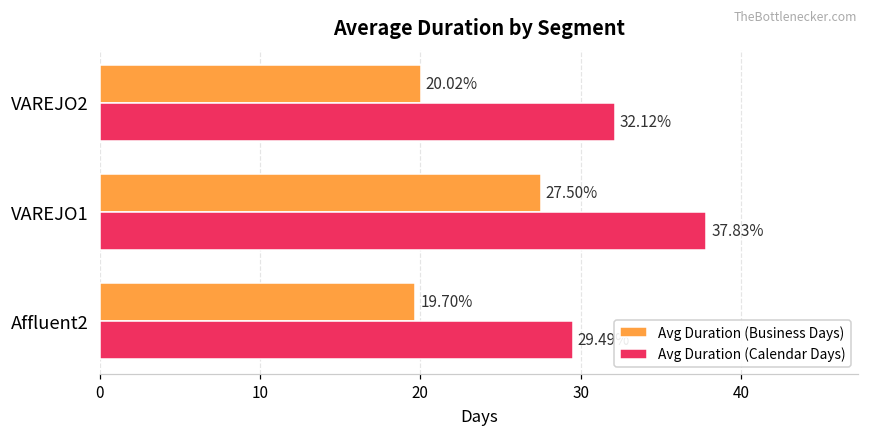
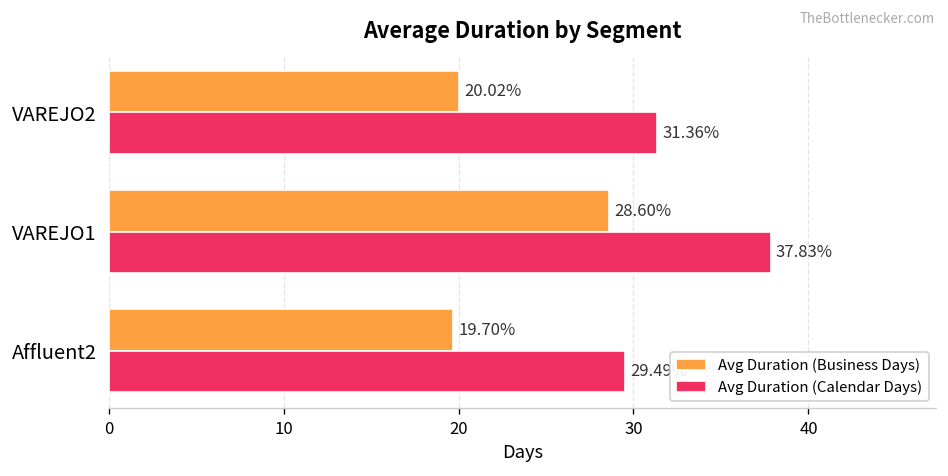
Avg Duration (Calendar Days), VAREJO2: 32.12% -> 31.36%
Avg Duration (Business Days), VAREJO1: 27.50% -> 28.60%
